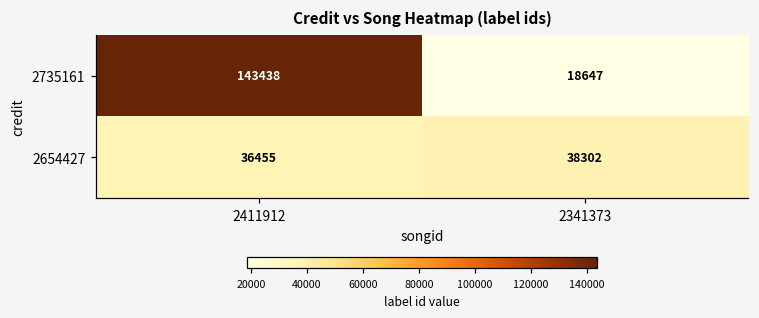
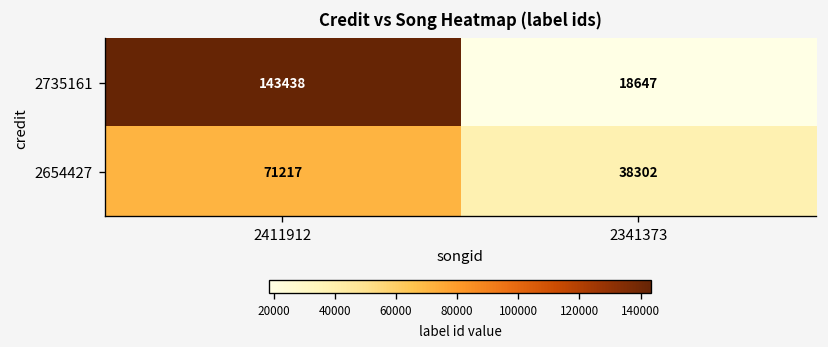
2654427, 2411912: 36455 -> 71217
